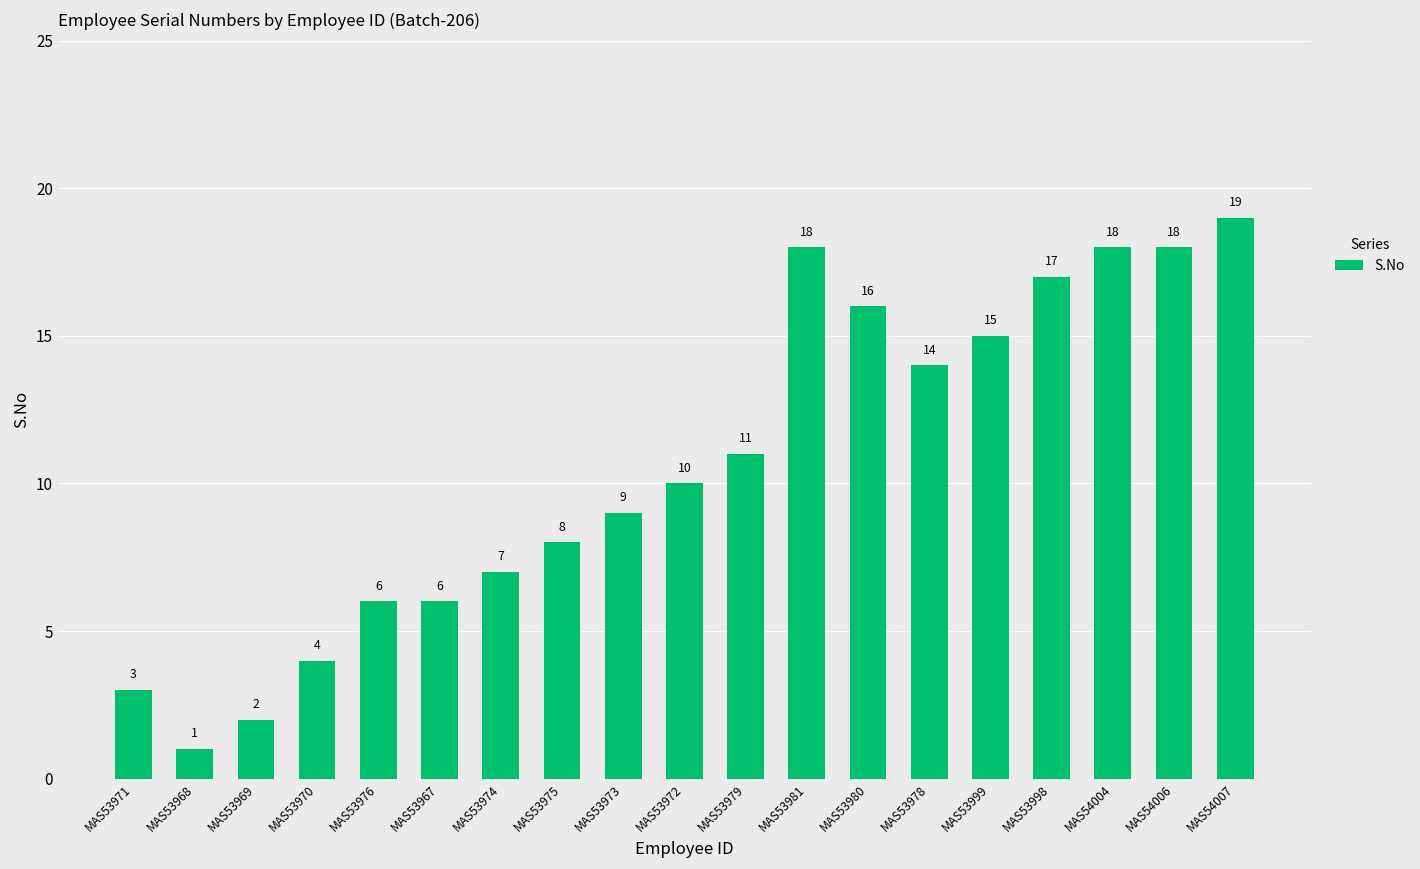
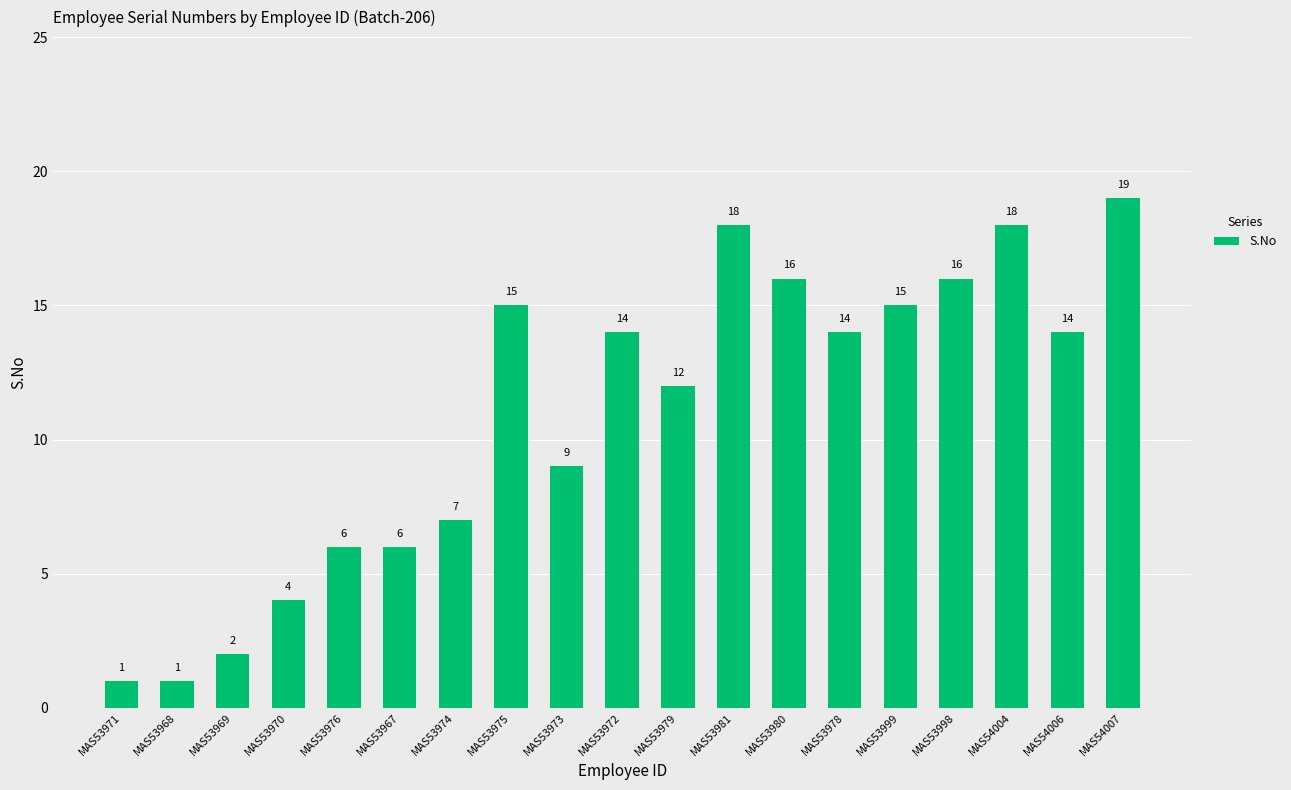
MAS53971: 3 -> 1
MAS53975: 8 -> 15
MAS53972: 10 -> 14
MAS53979: 11 -> 12
MAS53998: 17 -> 16
MAS54006: 18 -> 14
